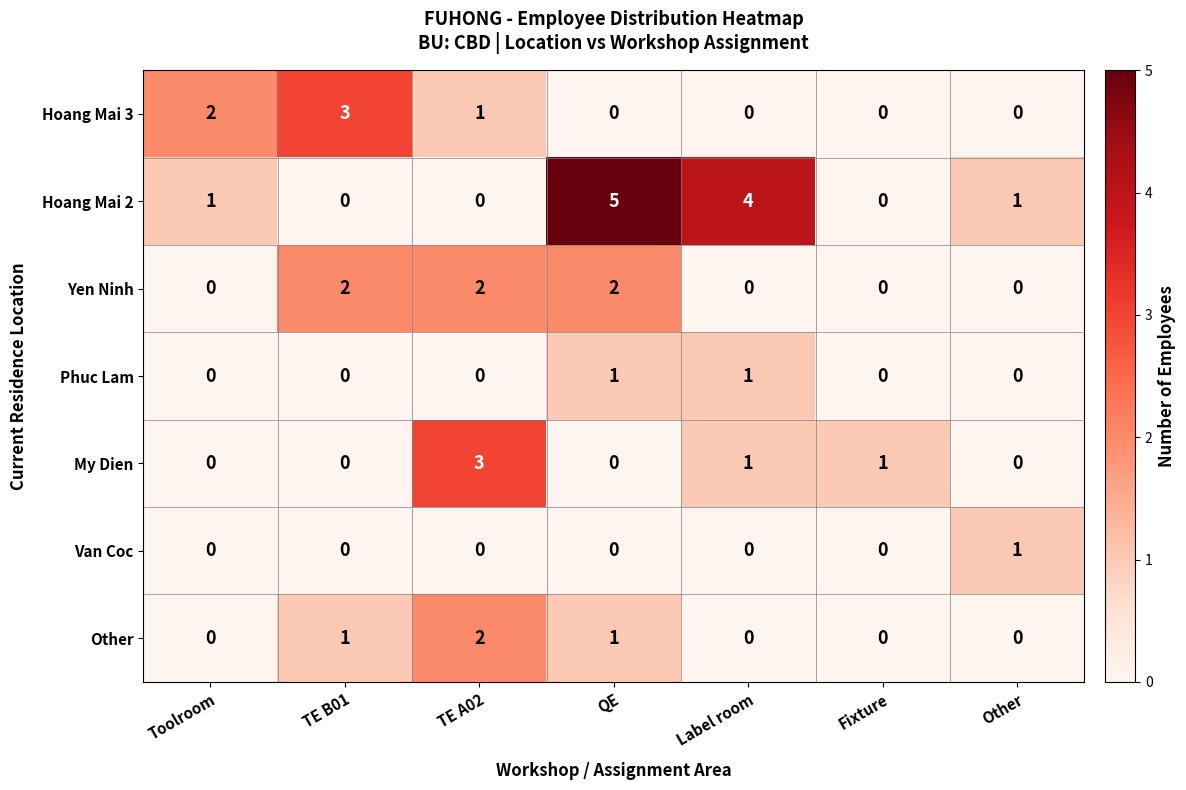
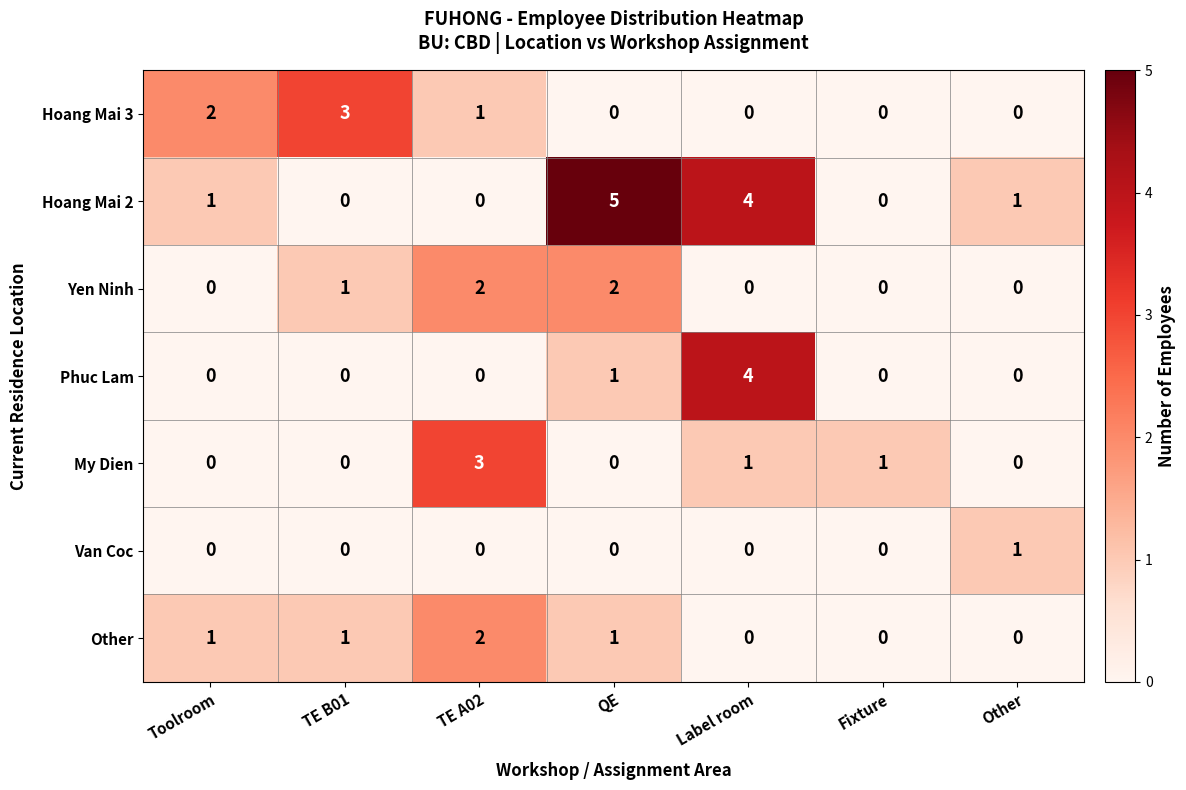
Yen Ninh, TE B01: 2 -> 1
Phuc Lam, Label room: 1 -> 4
Other, Toolroom: 0 -> 1
